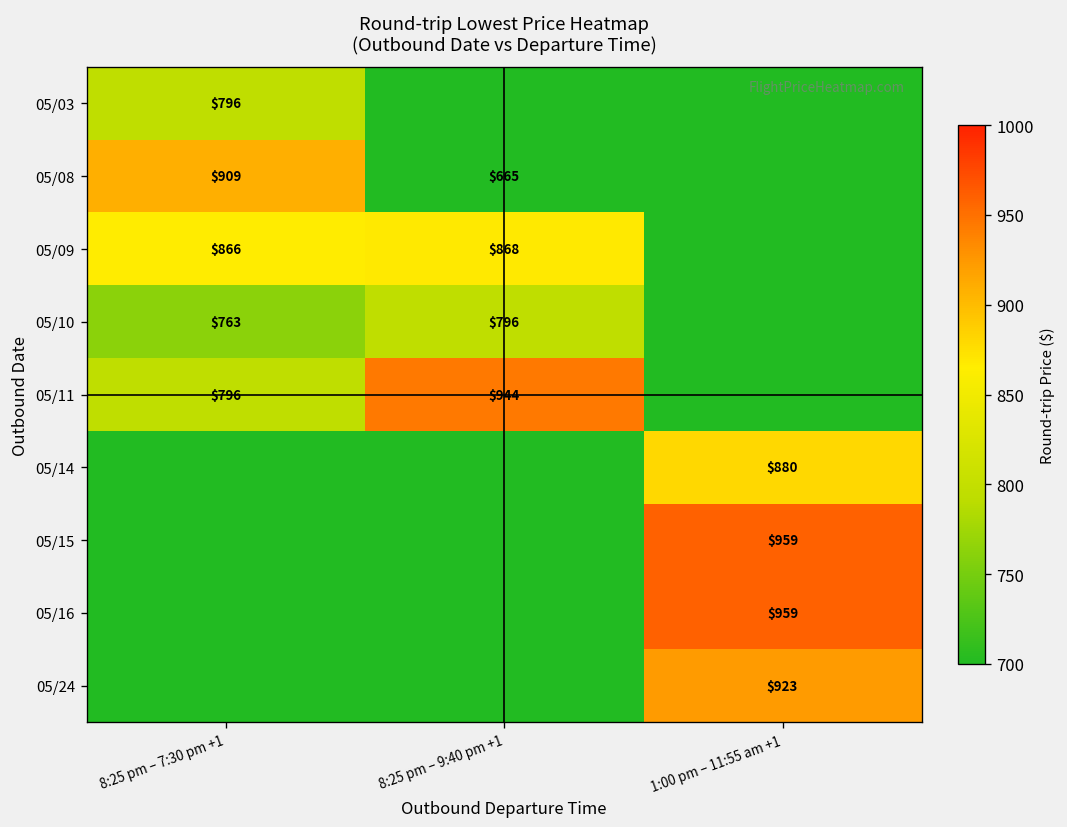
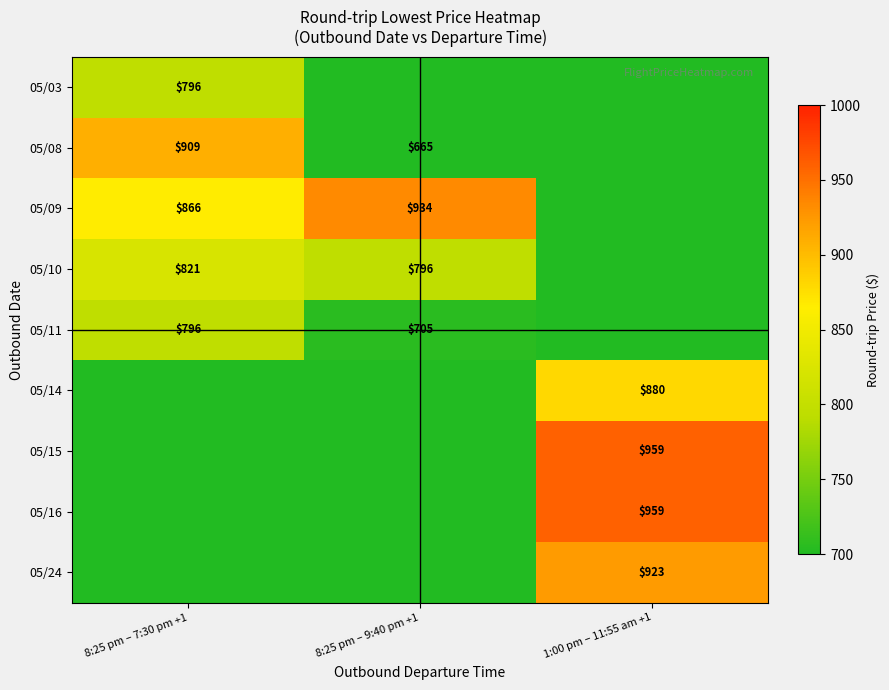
05/09, 8:25 pm – 9:40 pm +1: $868 -> $934
05/10, 8:25 pm – 7:30 pm +1: $763 -> $821
05/11, 8:25 pm – 9:40 pm +1: $944 -> $705
